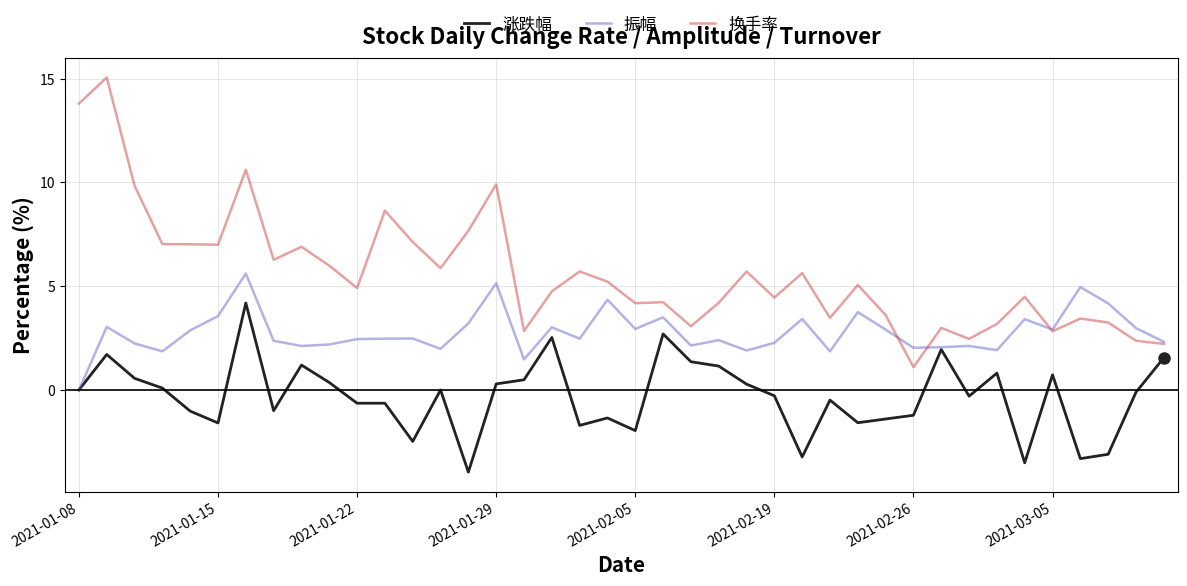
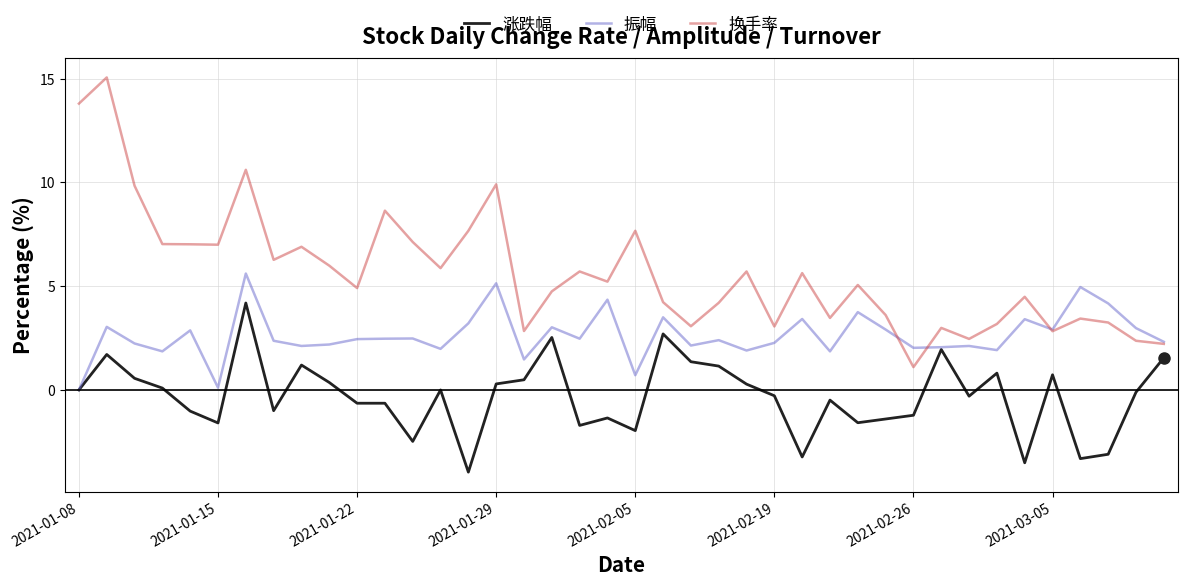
振幅, 2021-01-15: 3.6 -> 0.1
振幅, 2021-02-05: 2.9 -> 0.7
换手率, 2021-02-05: 4.2 -> 7.7
换手率, 2021-02-19: 4.5 -> 3.1
